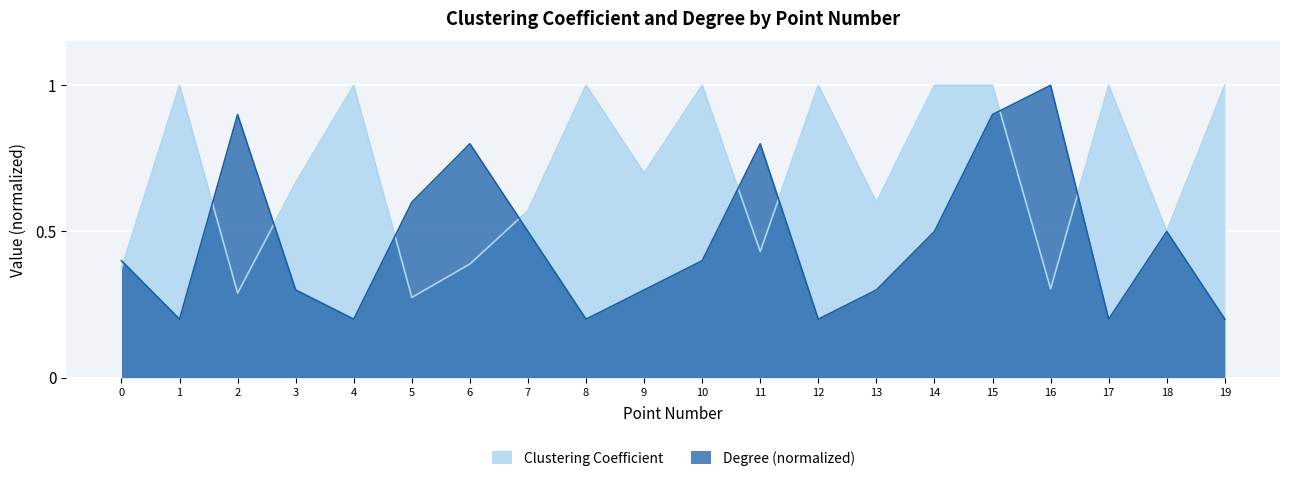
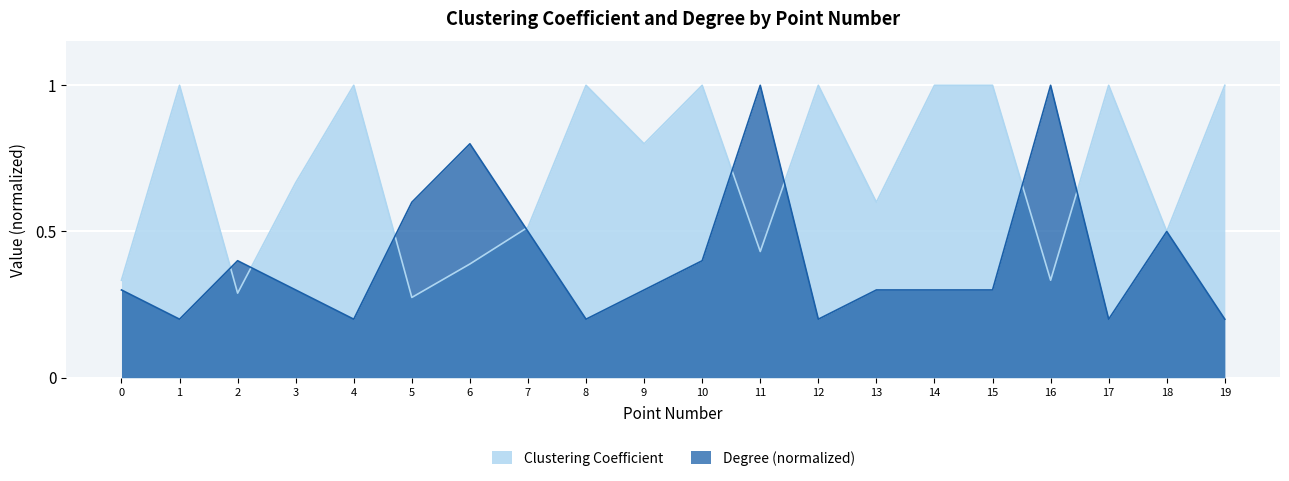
Clustering Coefficient, 0: 0.37 -> 0.33
Degree (normalized), 0: 0.40 -> 0.30
Degree (normalized), 2: 0.90 -> 0.40
Clustering Coefficient, 7: 0.57 -> 0.51
Clustering Coefficient, 9: 0.7 -> 0.8
Degree (normalized), 11: 0.80 -> 1.00
Degree (normalized), 14: 0.50 -> 0.30
Degree (normalized), 15: 0.90 -> 0.30
Clustering Coefficient, 16: 0.30 -> 0.33
